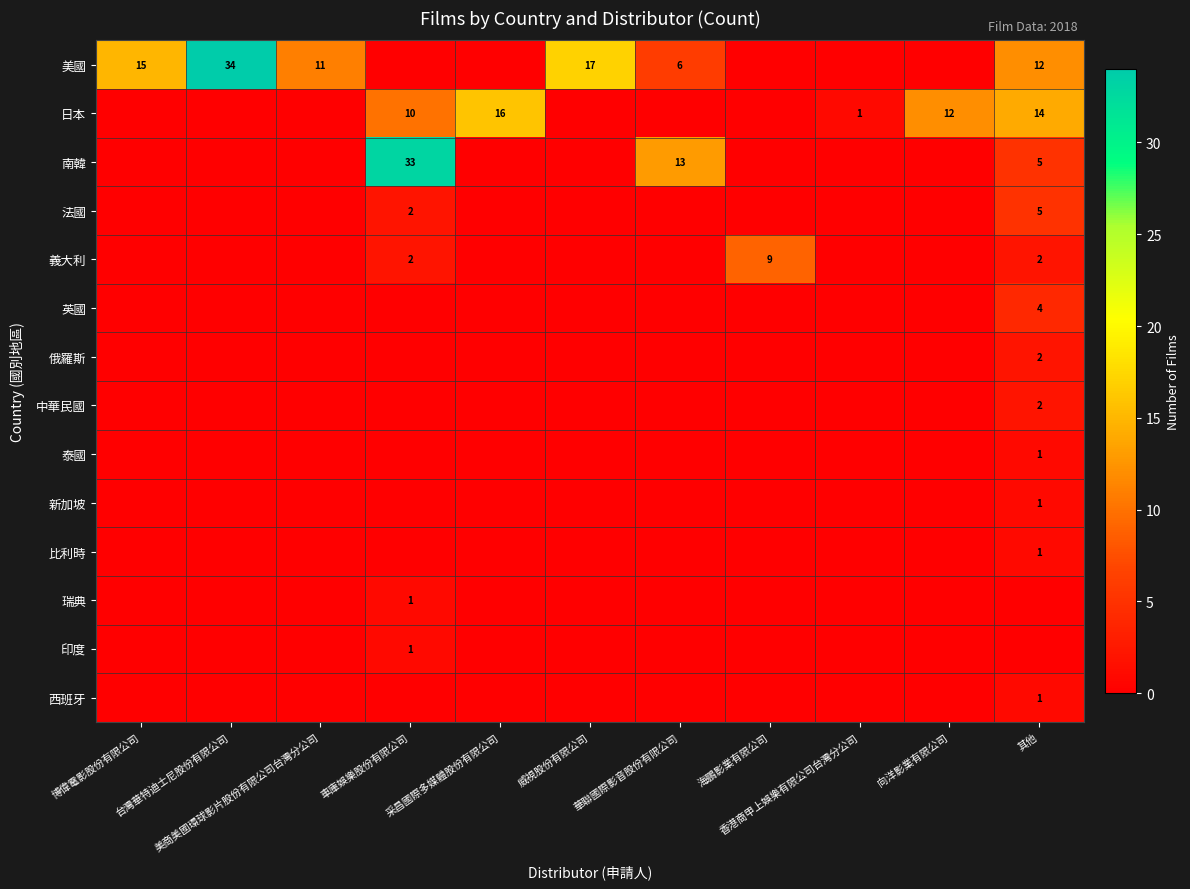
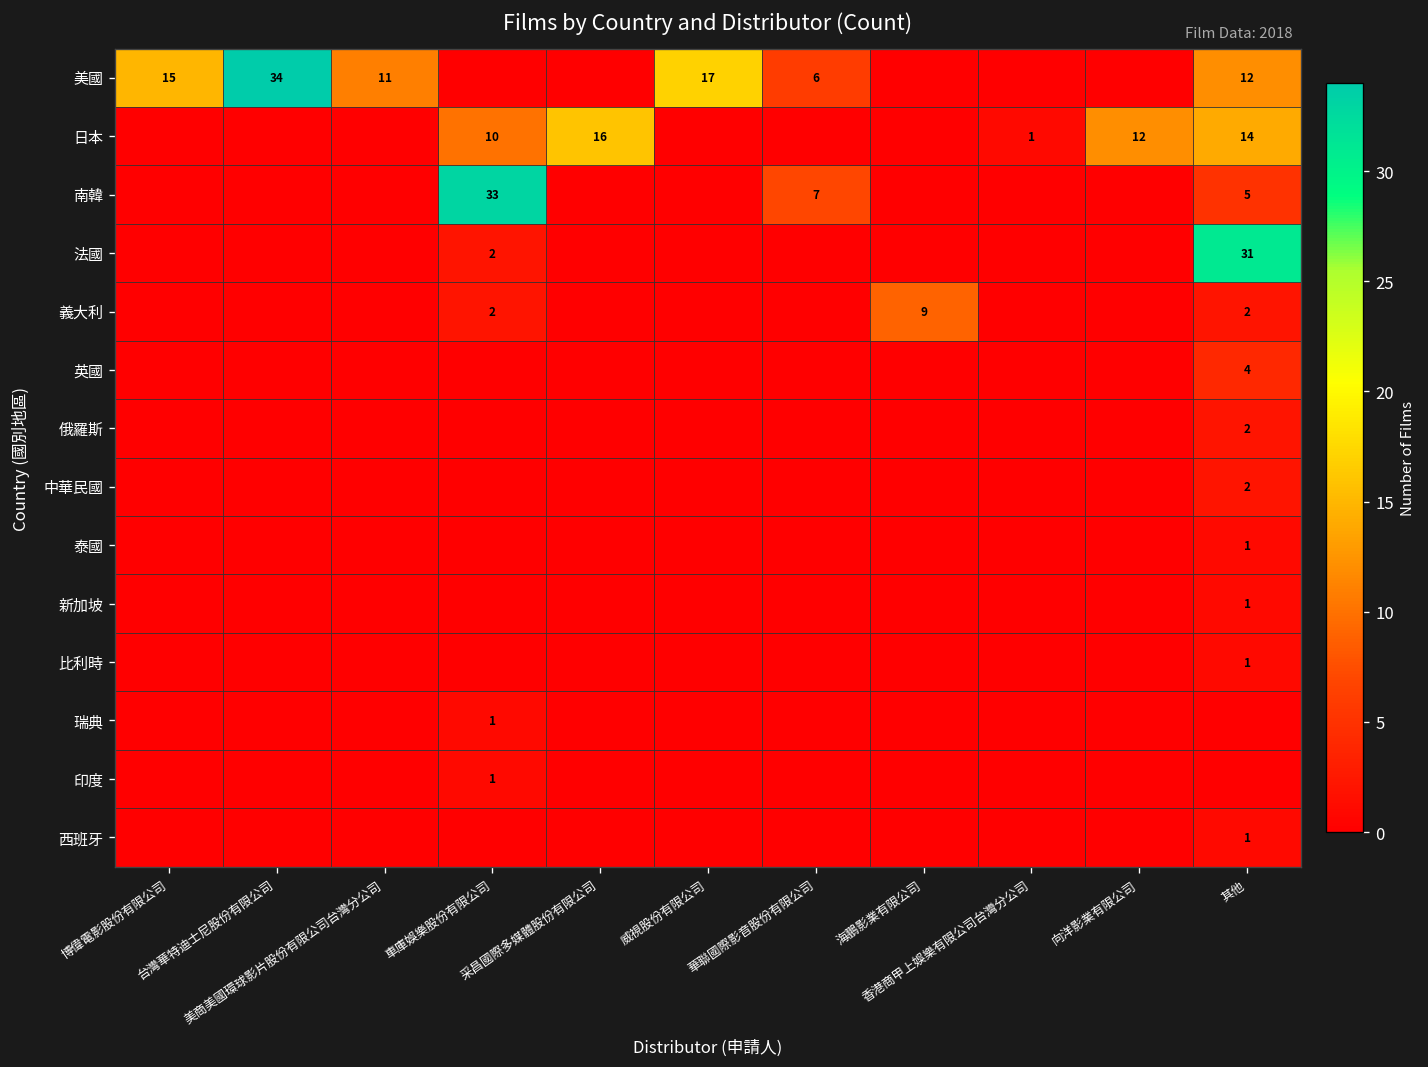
南韓, 華聯國際影音股份有限公司: 13 -> 7
法國, 其他: 5 -> 31
